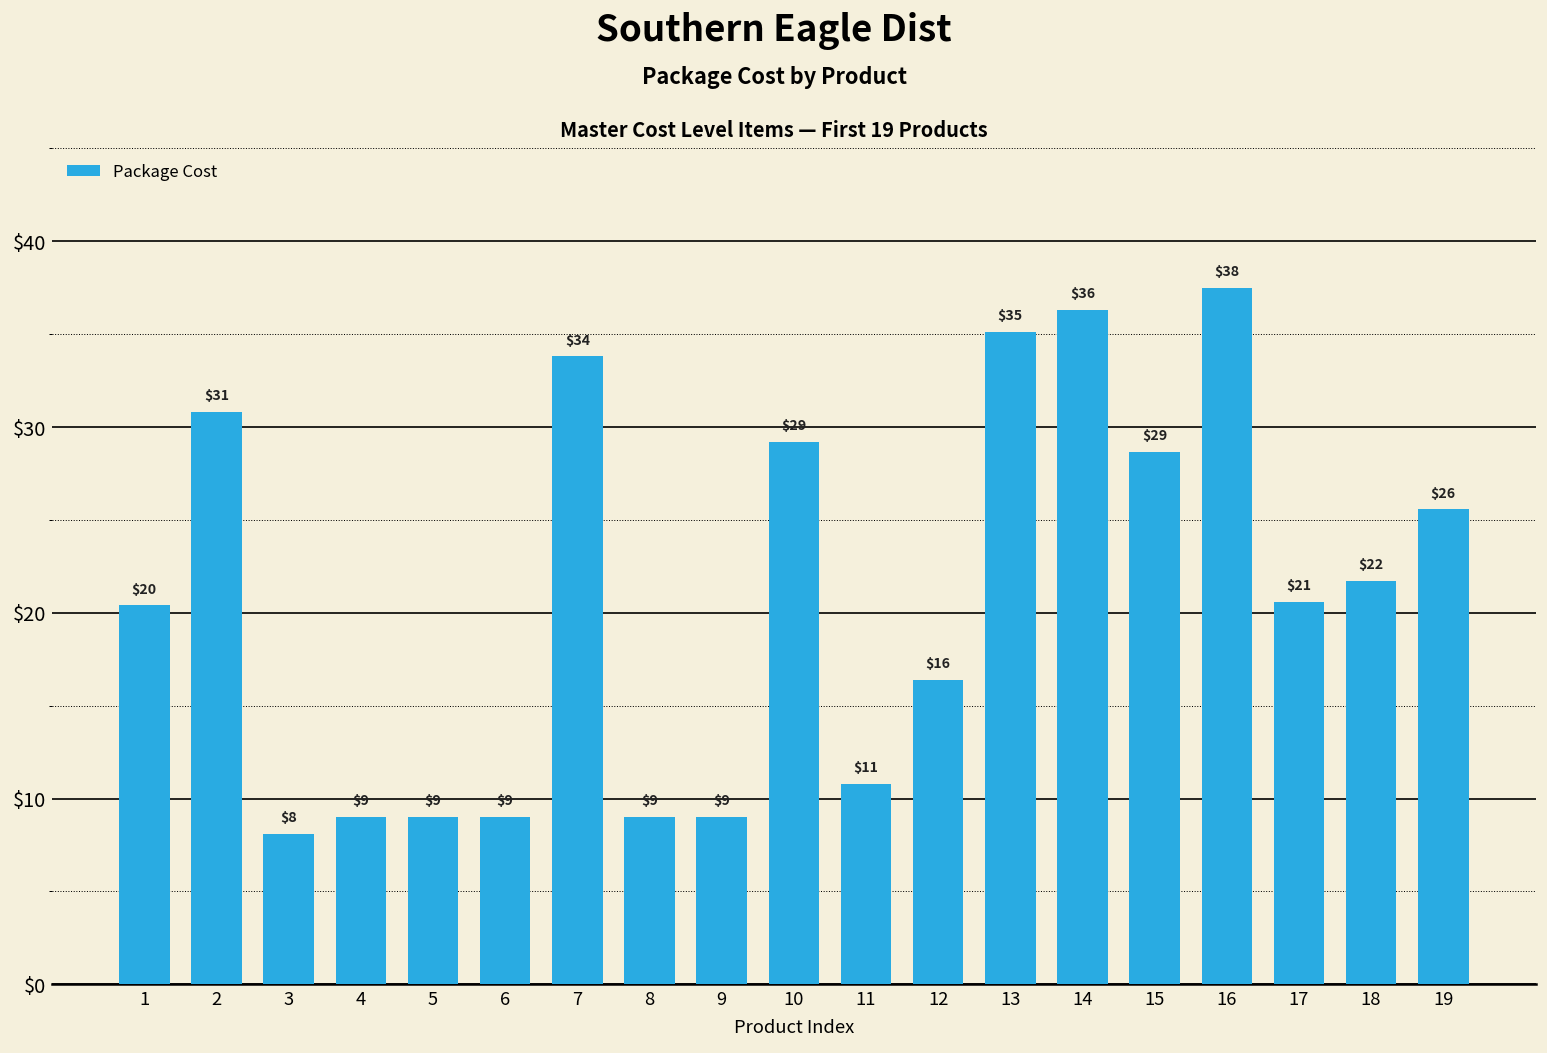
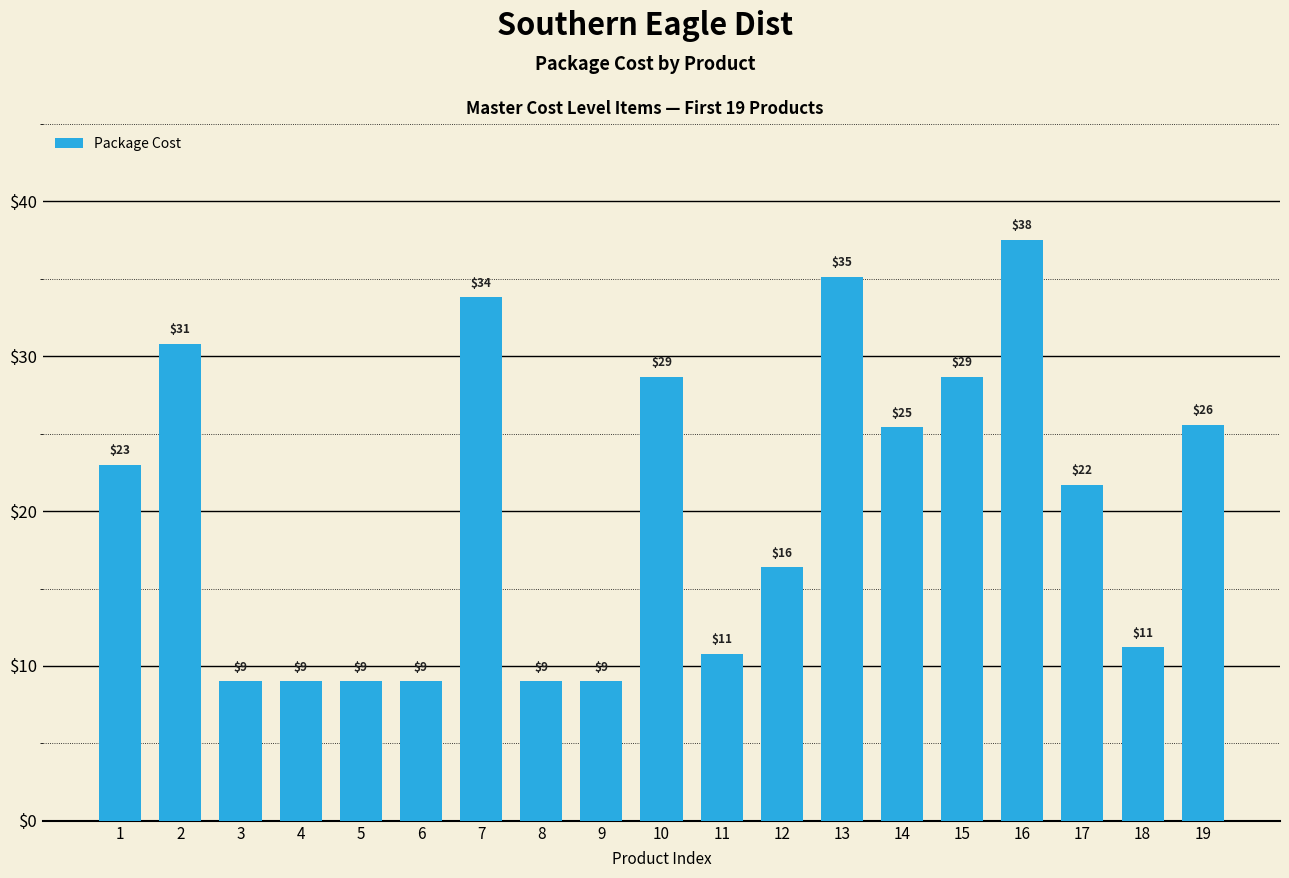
1: $20 -> $23
3: $8 -> $9
10: $29.2 -> $28.7
14: $36 -> $25
17: $21 -> $22
18: $22 -> $11
